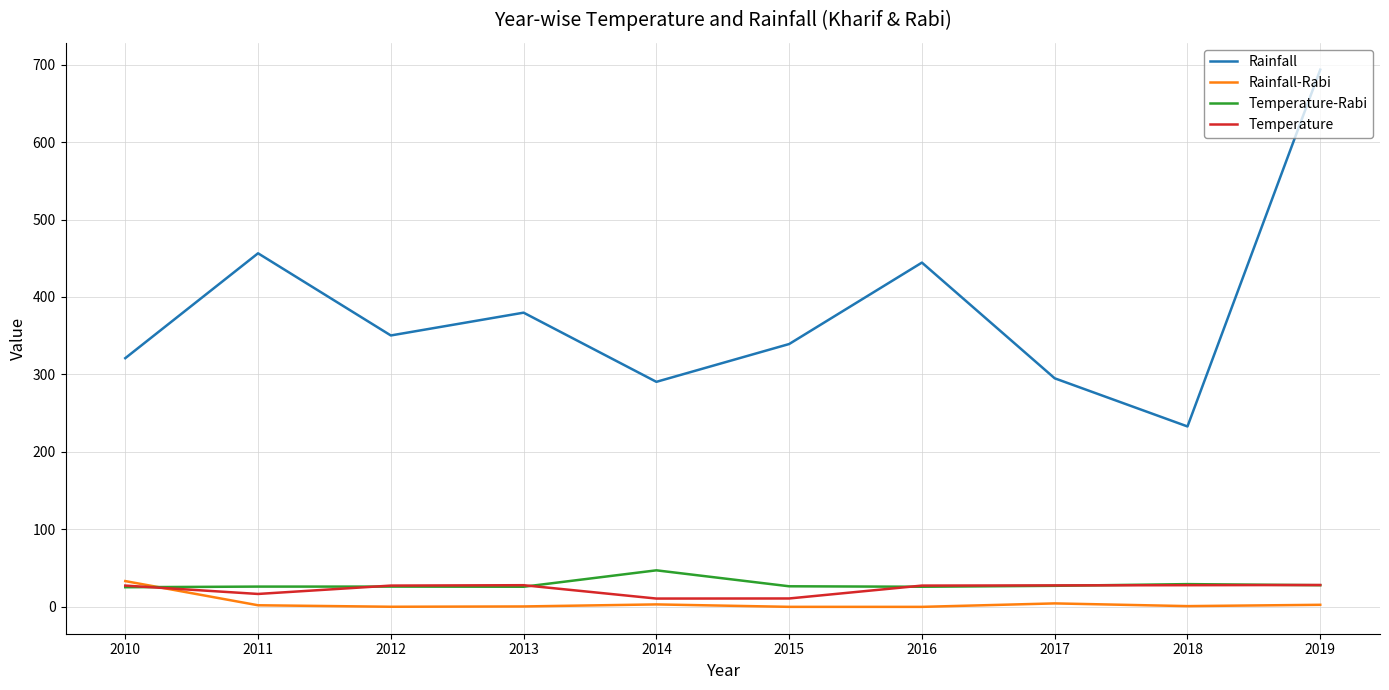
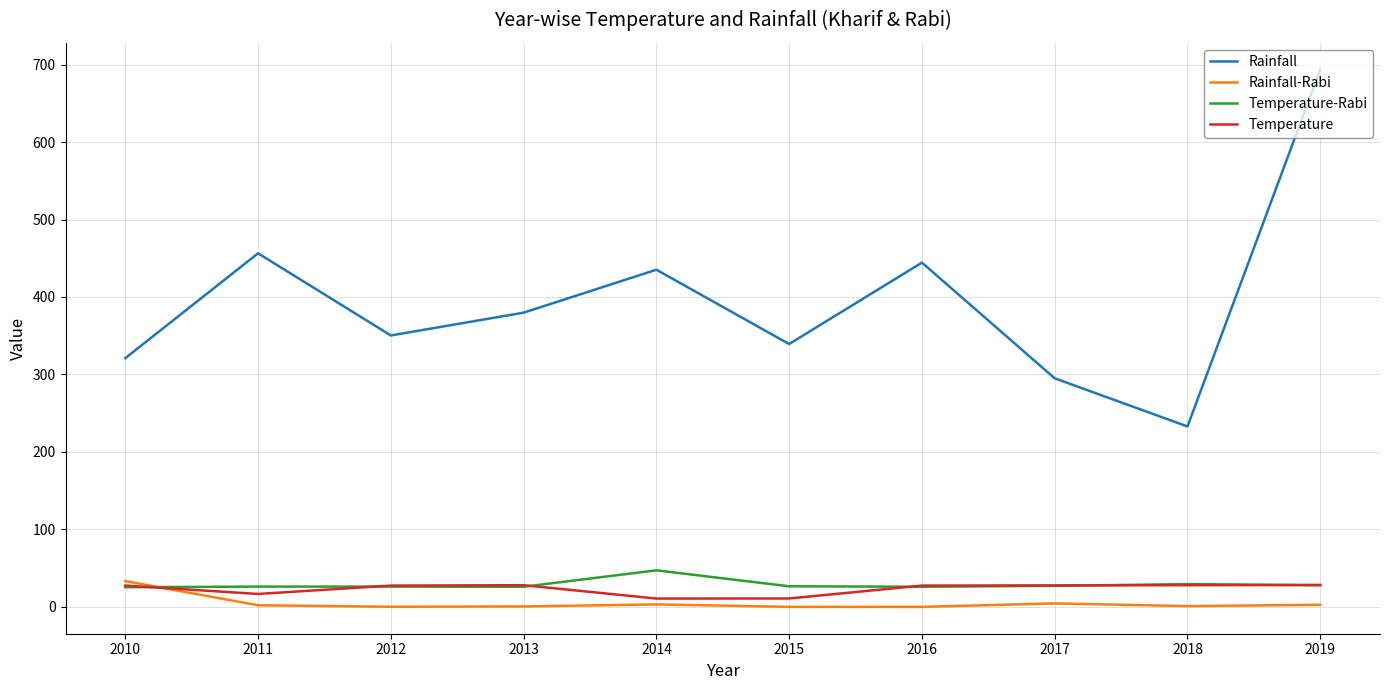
Rainfall, 2014: 290 -> 440
